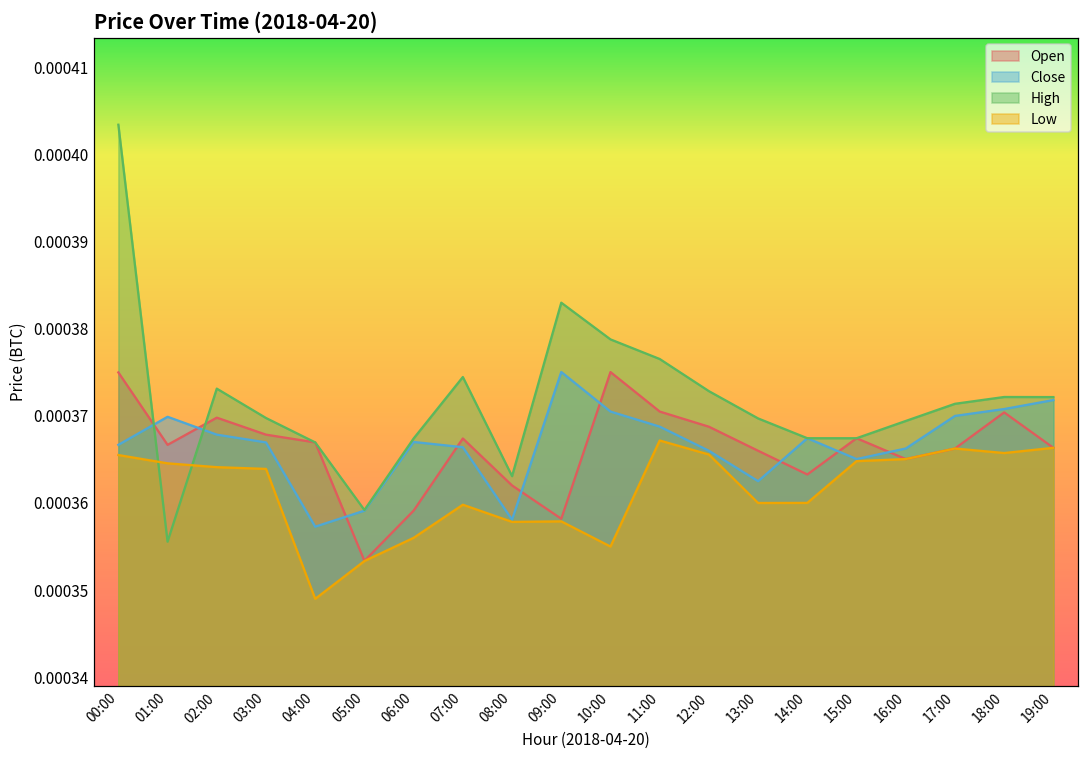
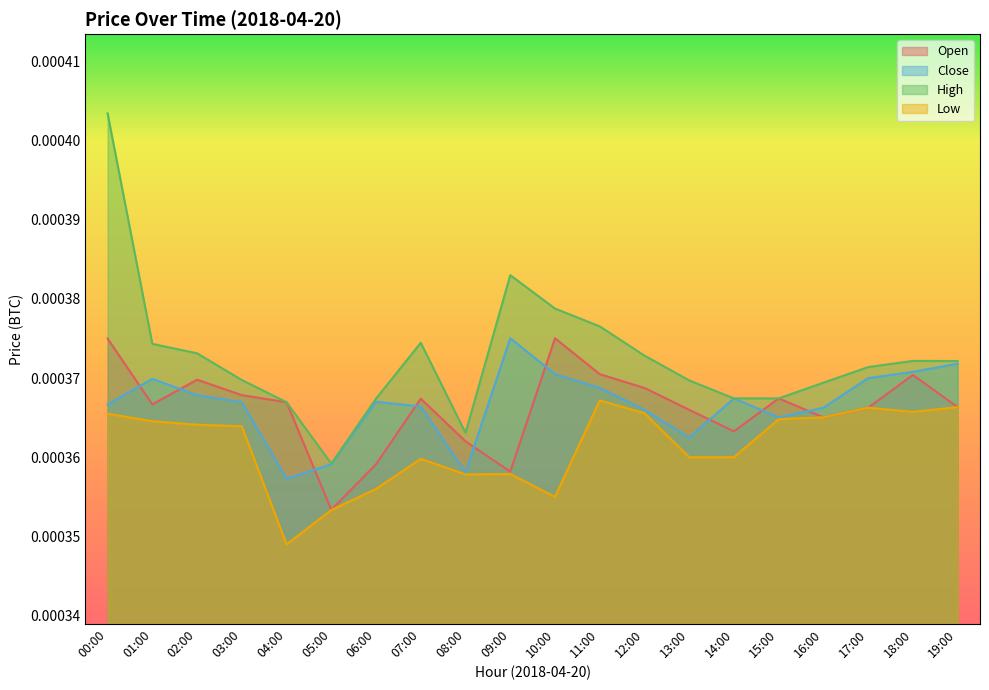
High, 01:00: 0.000356 -> 0.000374
